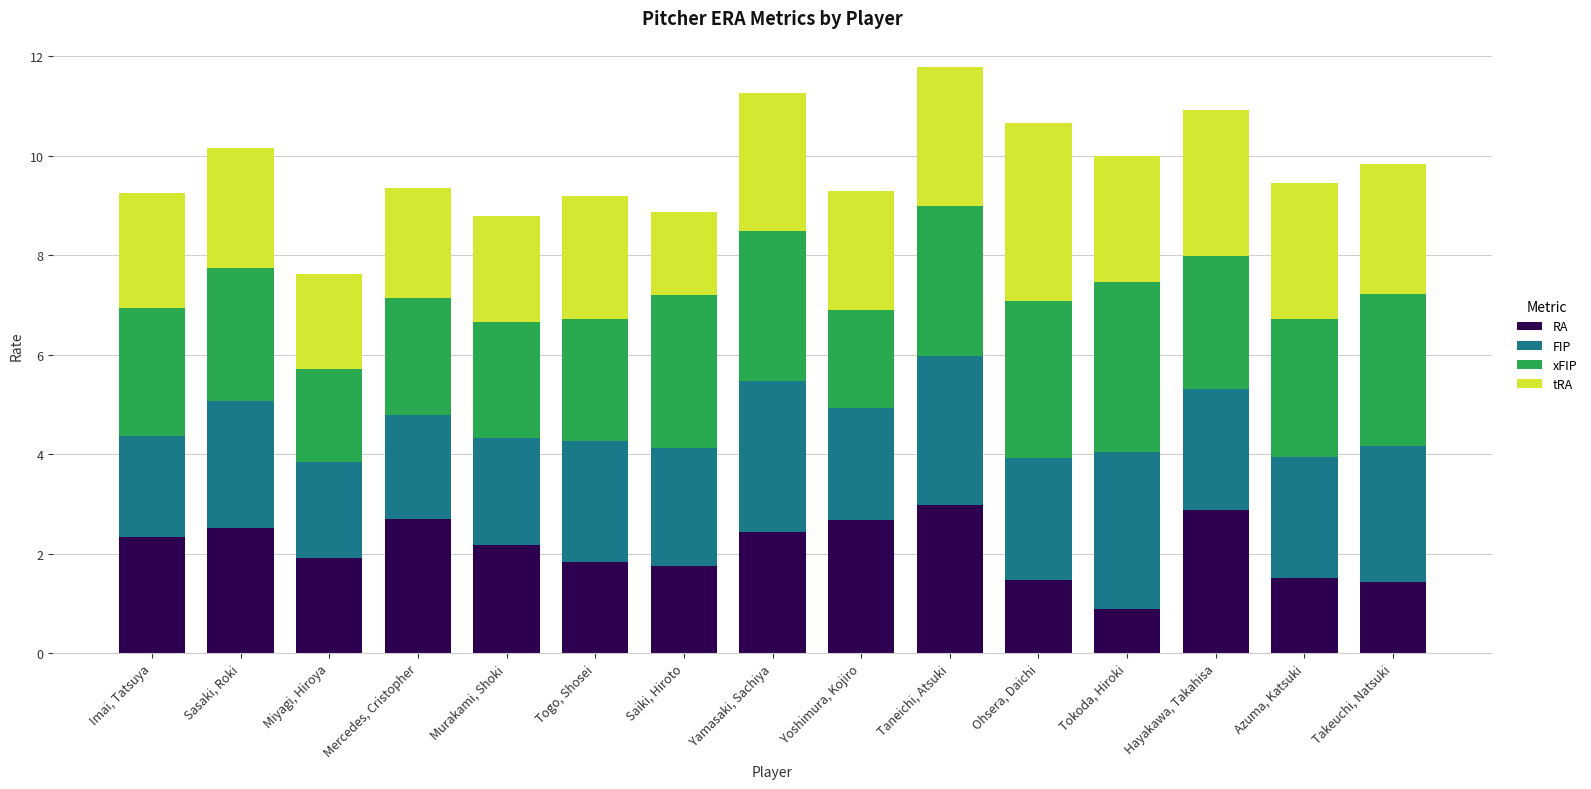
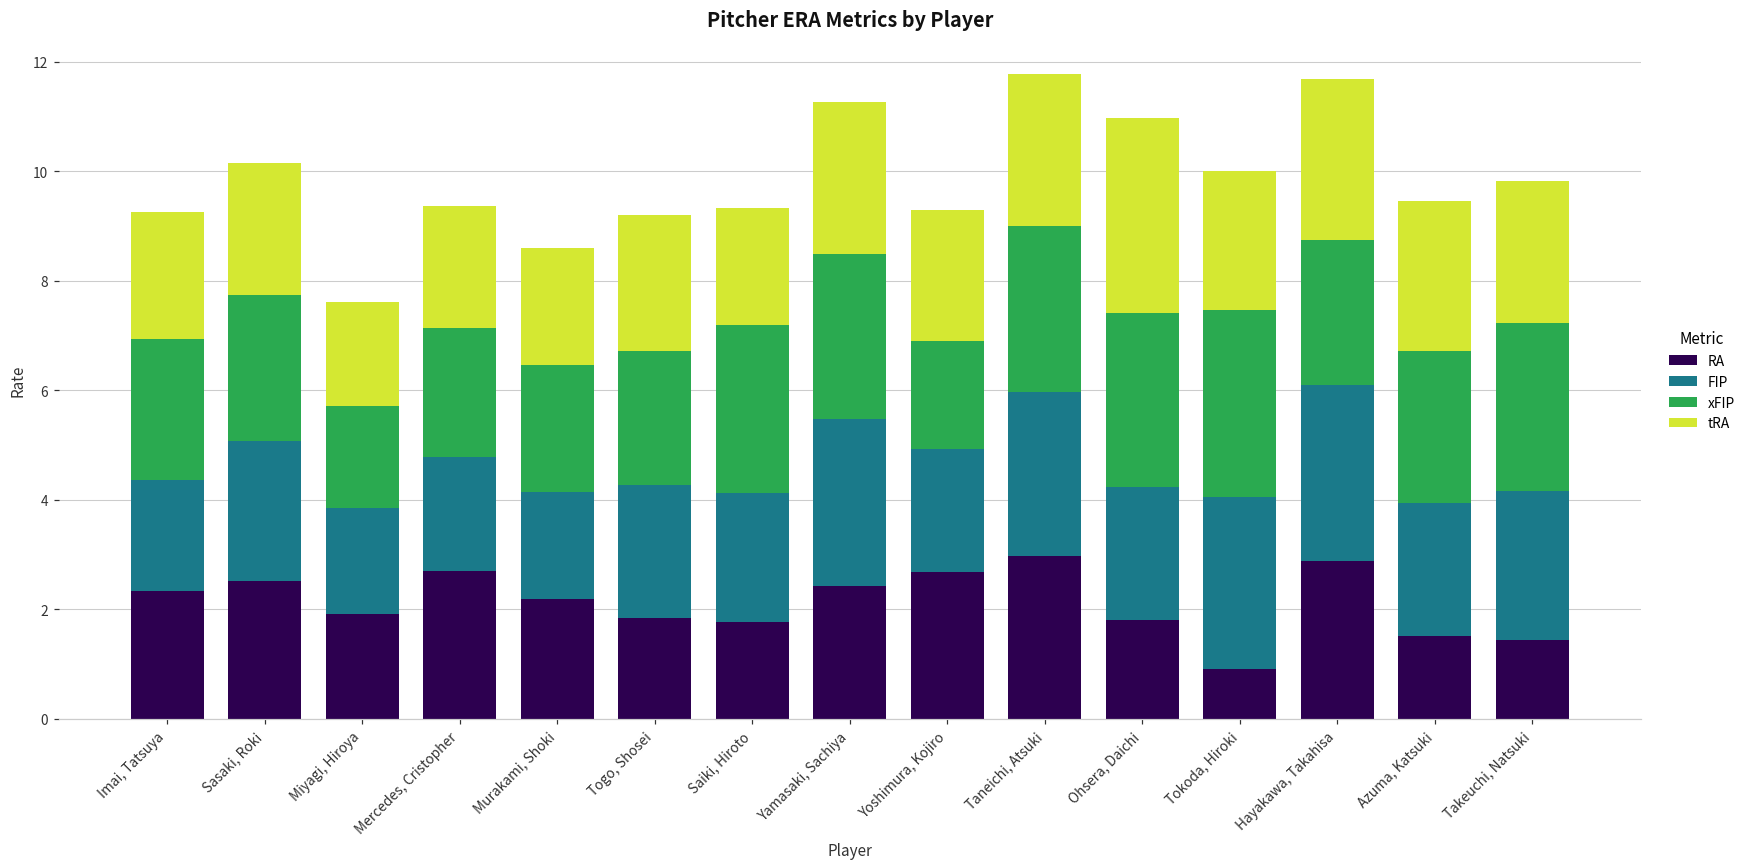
FIP, Murakami, Shoki: 2.1 -> 2.0
tRA, Saiki, Hiroto: 1.7 -> 2.1
RA, Ohsera, Daichi: 1.5 -> 1.8
FIP, Hayakawa, Takahisa: 2.4 -> 3.2
